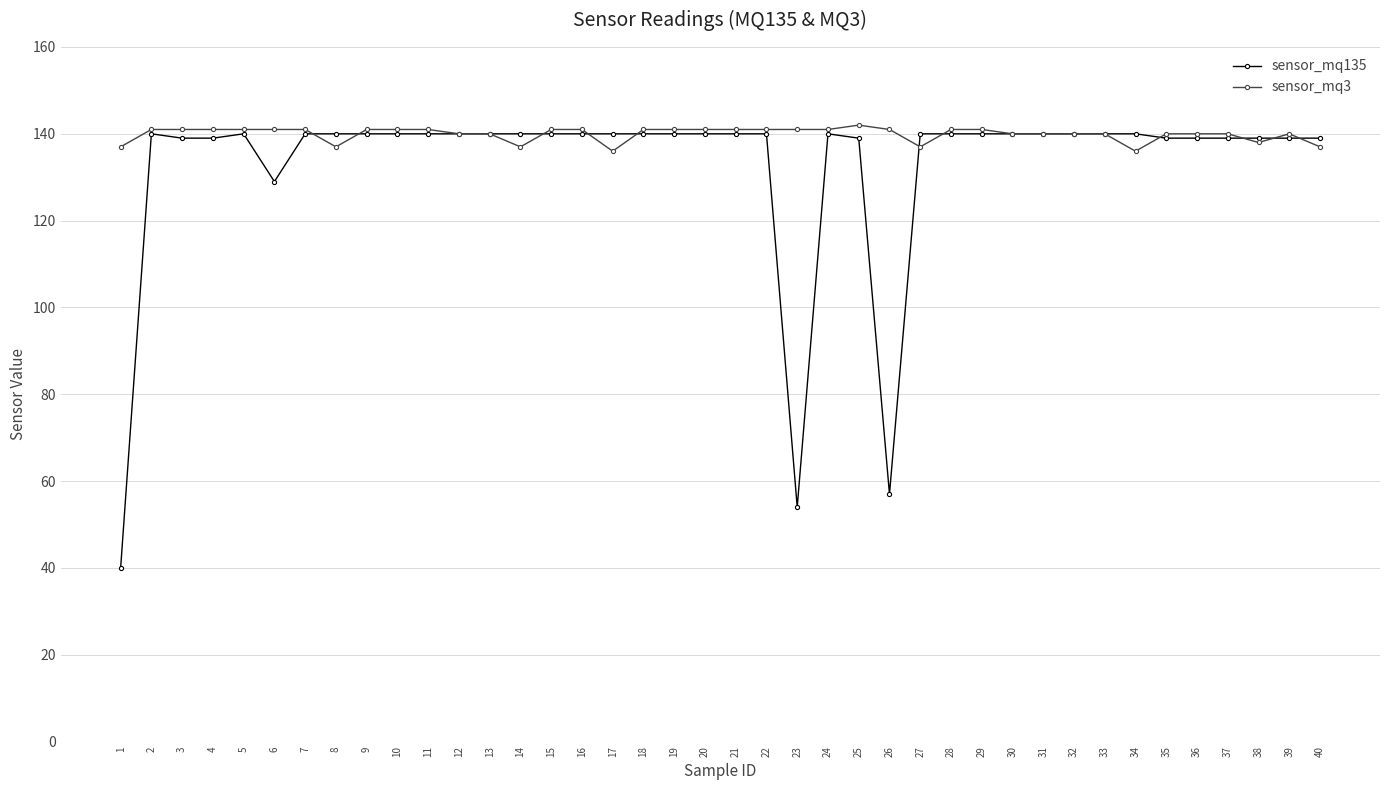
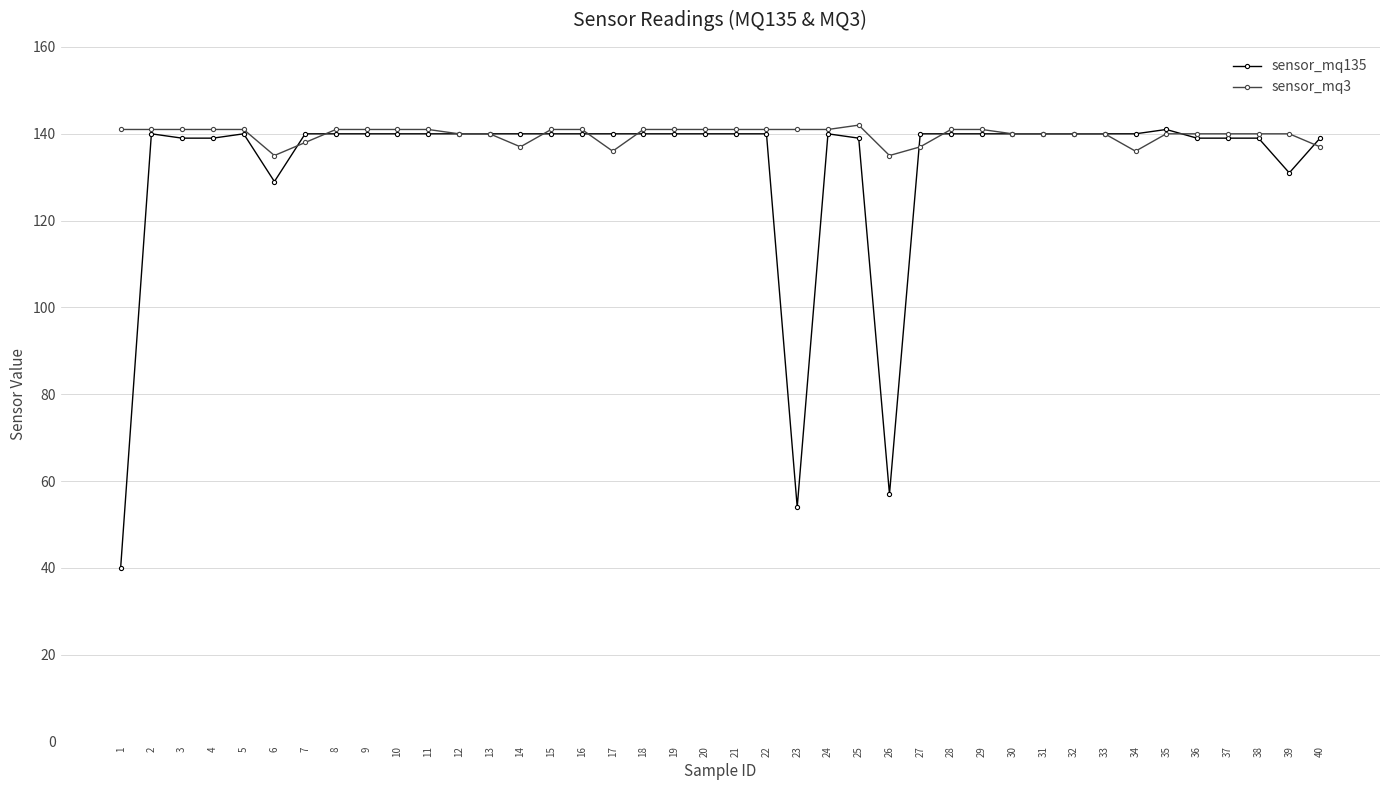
sensor_mq3, 1: 137 -> 141
sensor_mq3, 6: 141 -> 135
sensor_mq3, 7: 141 -> 138
sensor_mq3, 8: 137 -> 141
sensor_mq3, 26: 141 -> 135
sensor_mq135, 35: 139 -> 141
sensor_mq3, 38: 138 -> 140
sensor_mq135, 39: 139 -> 131
